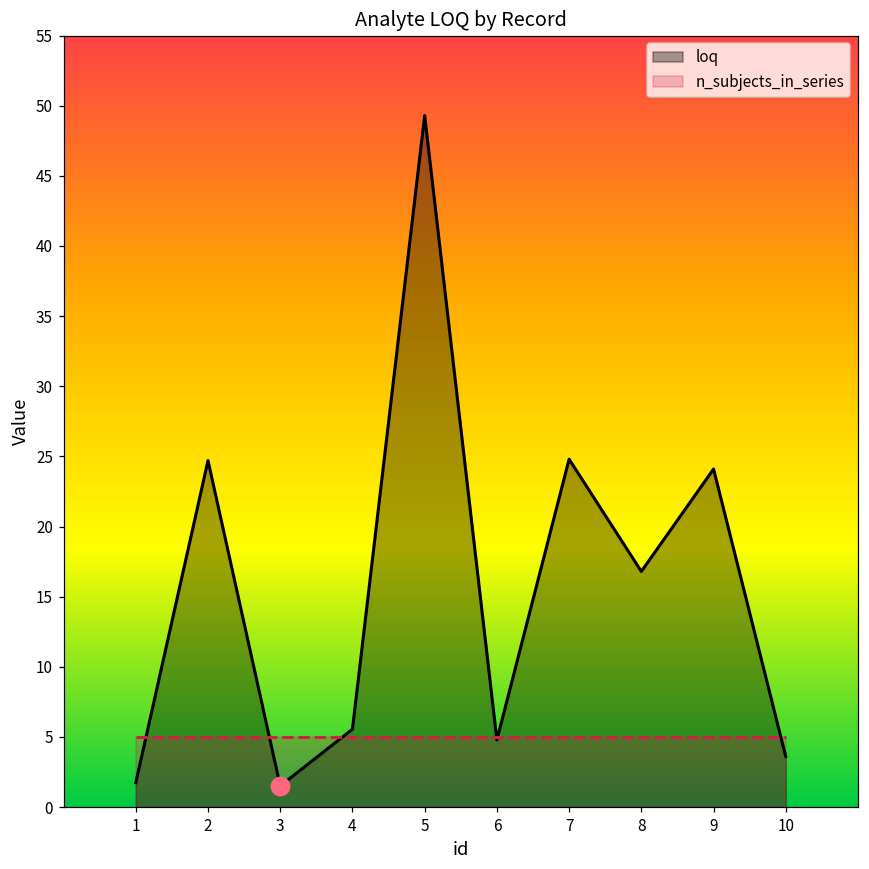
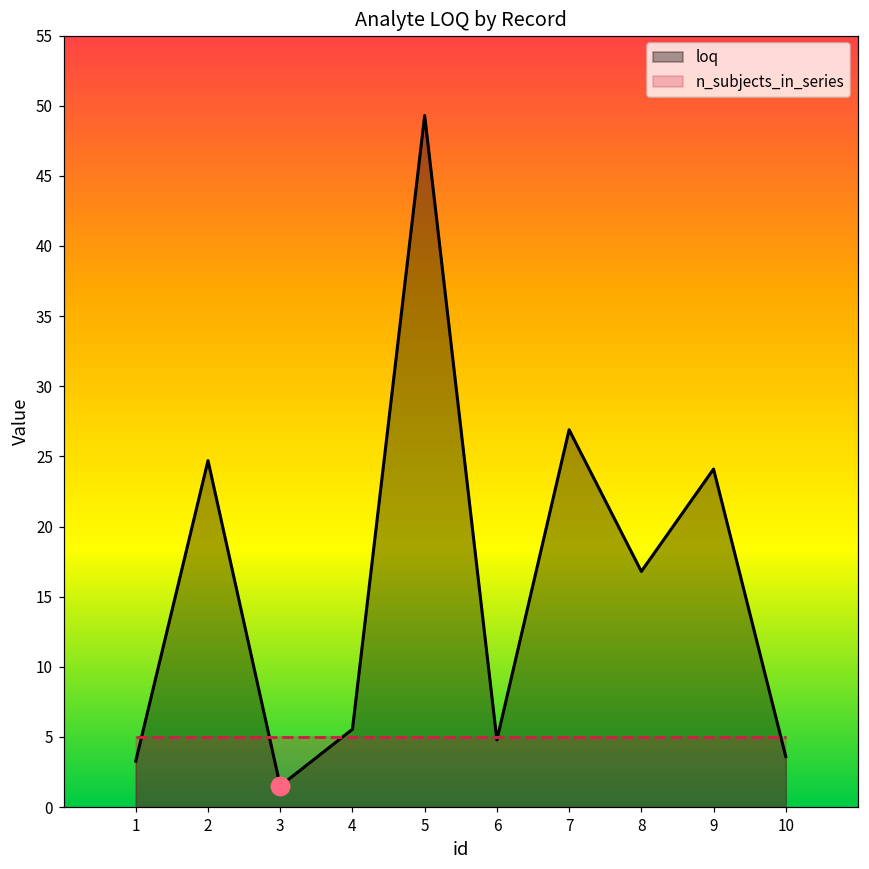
loq, 1: 1.7 -> 3.3
loq, 7: 24.8 -> 26.9
